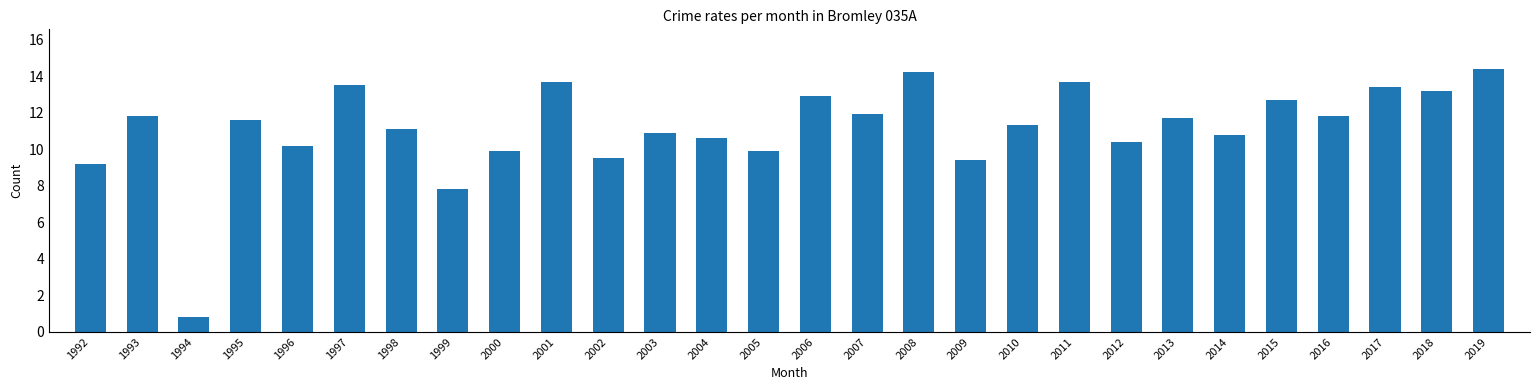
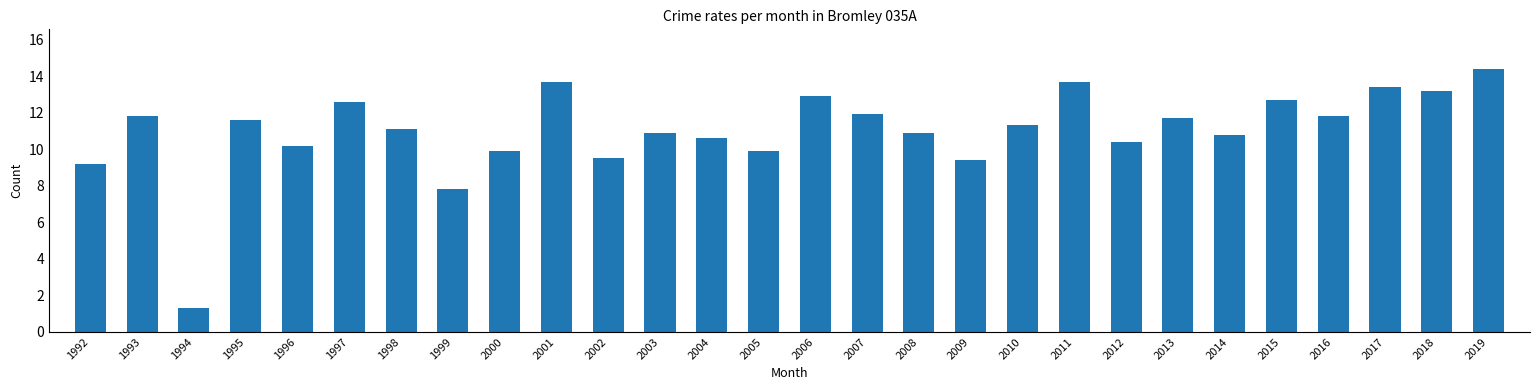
1994: 0.8 -> 1.3
1997: 13.5 -> 12.6
2008: 14.2 -> 10.9
